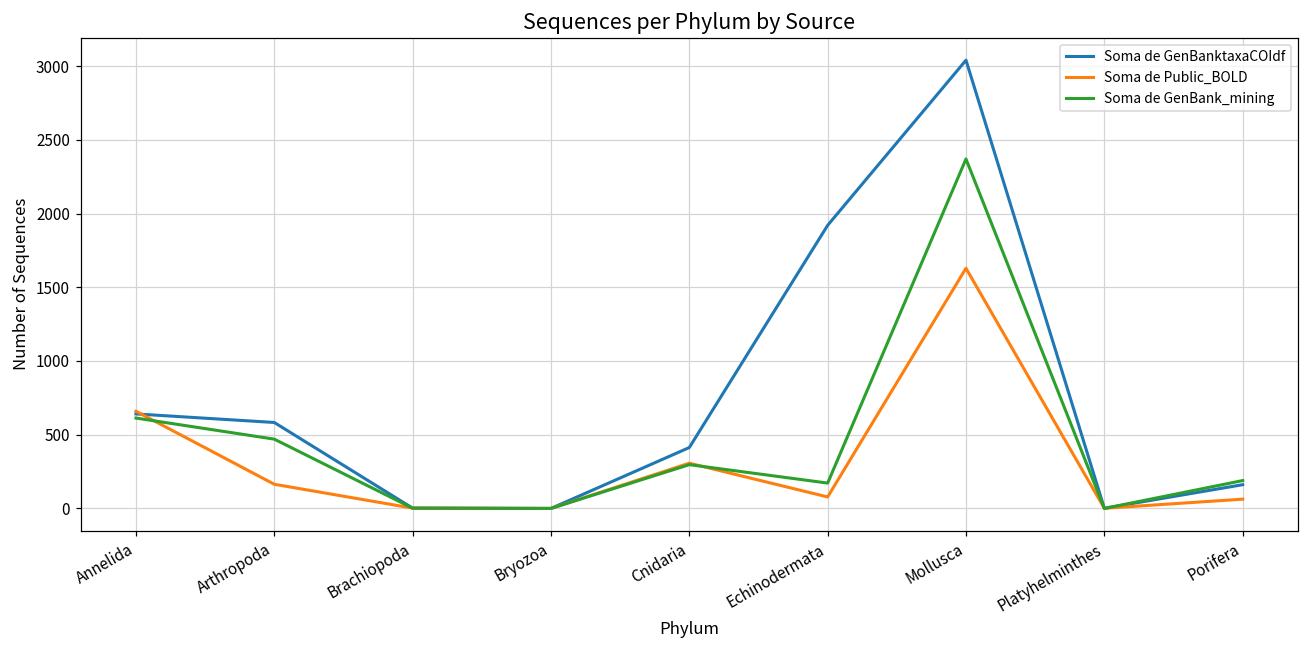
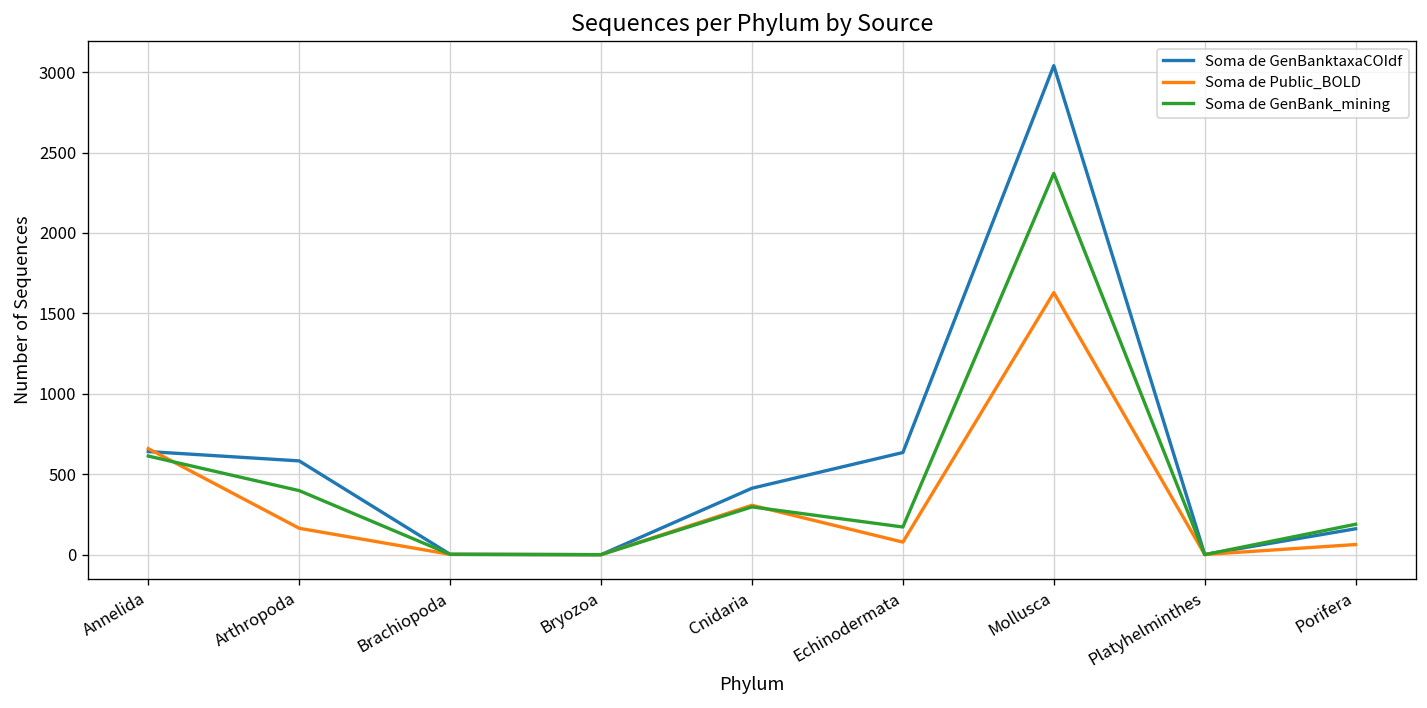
Soma de GenBank_mining, Arthropoda: 470 -> 400
Soma de GenBanktaxaCOIdf, Echinodermata: 1920 -> 640
